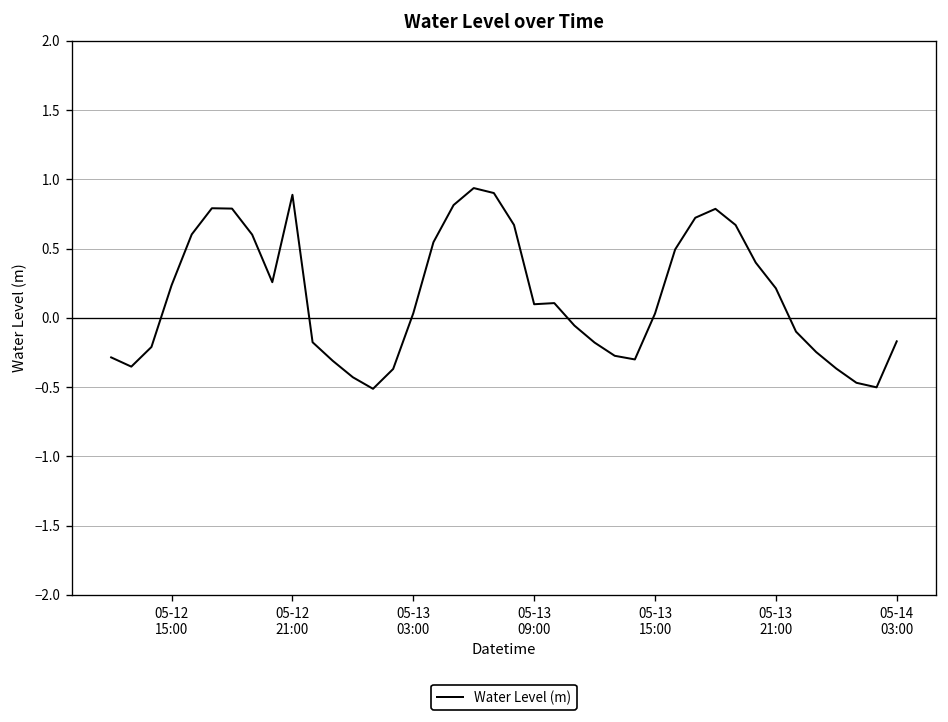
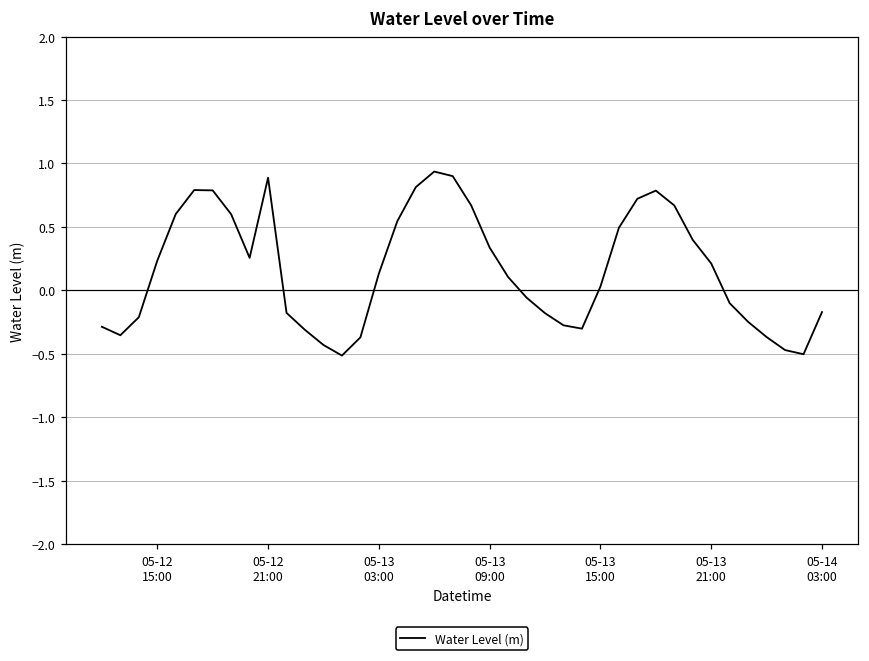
05-13 03:00: 0.03 -> 0.13
05-13 09:00: 0.10 -> 0.34
